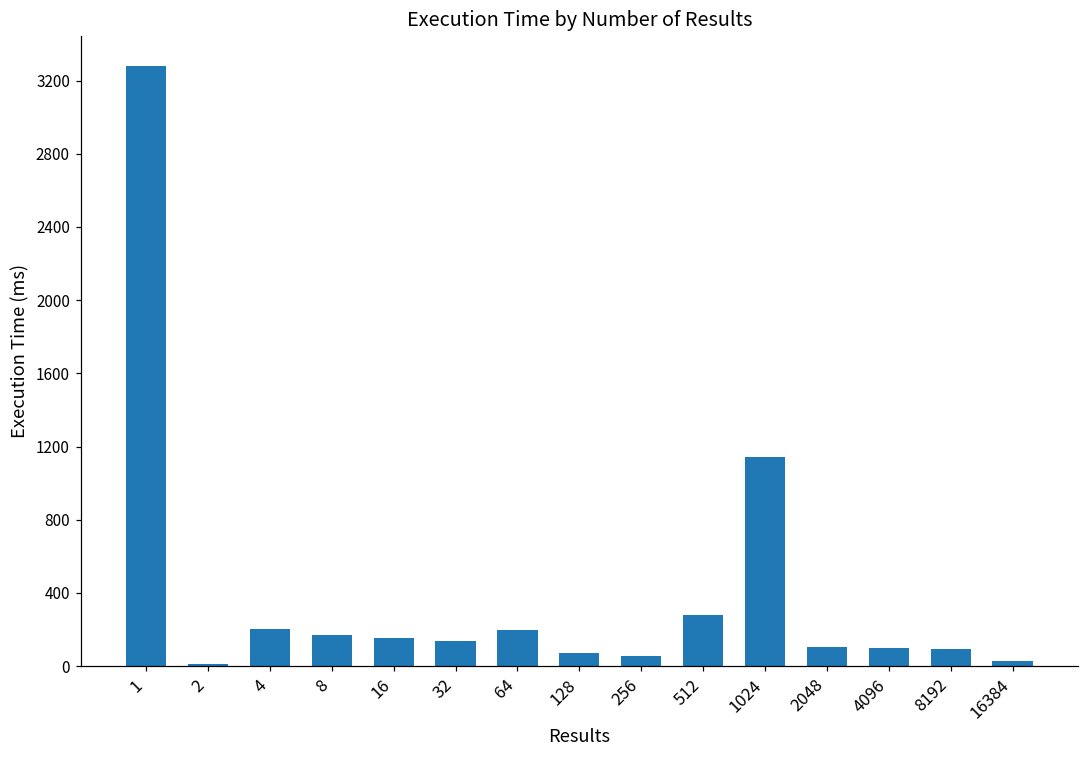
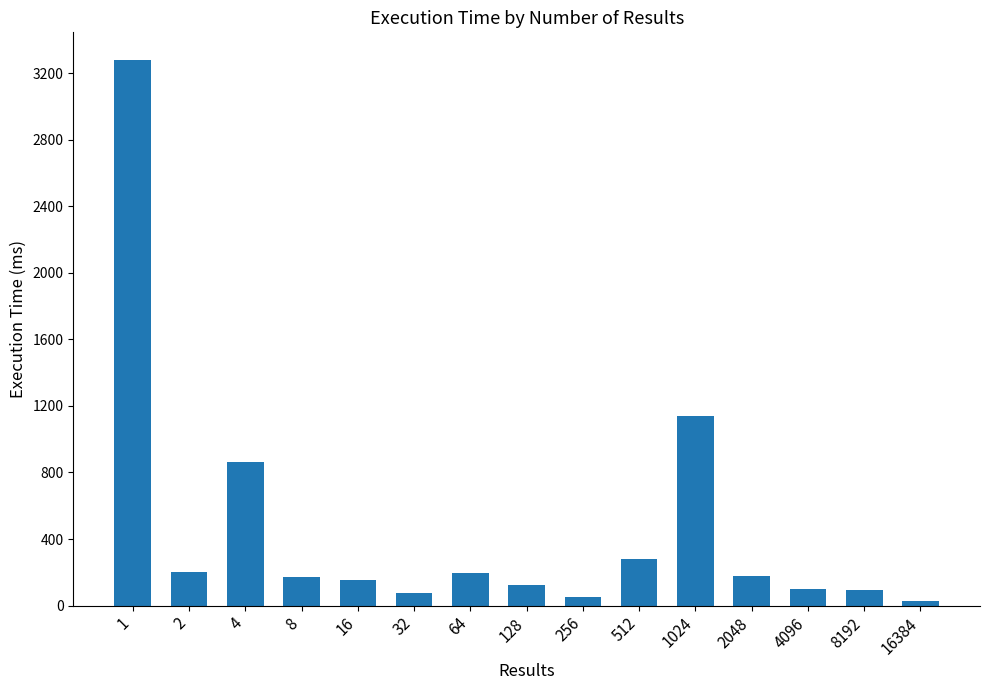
2: 10 -> 200
4: 200 -> 870
32: 140 -> 70
128: 70 -> 120
2048: 100 -> 180
